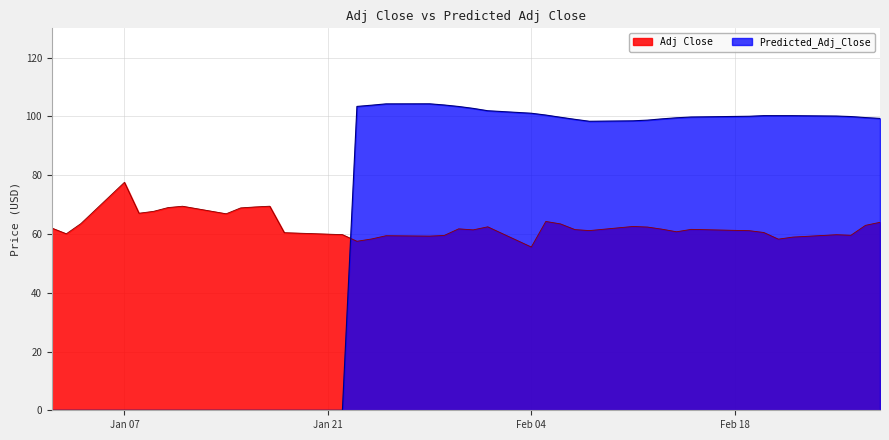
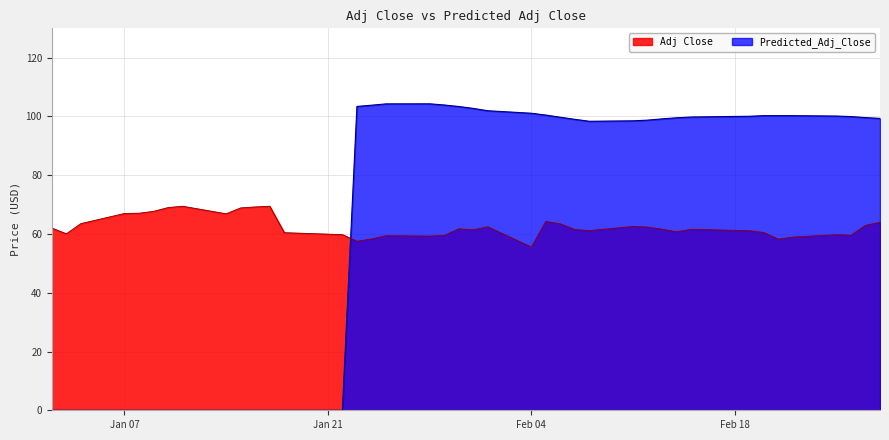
Adj Close, Jan 07: 78 -> 67
